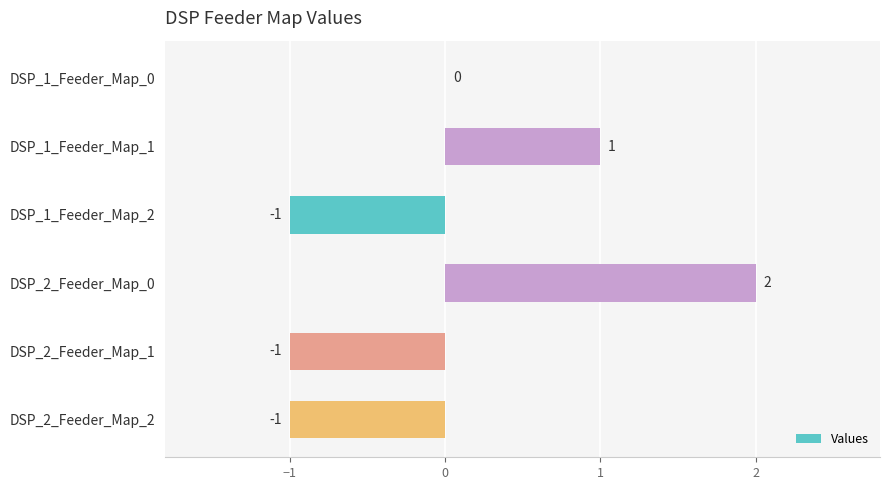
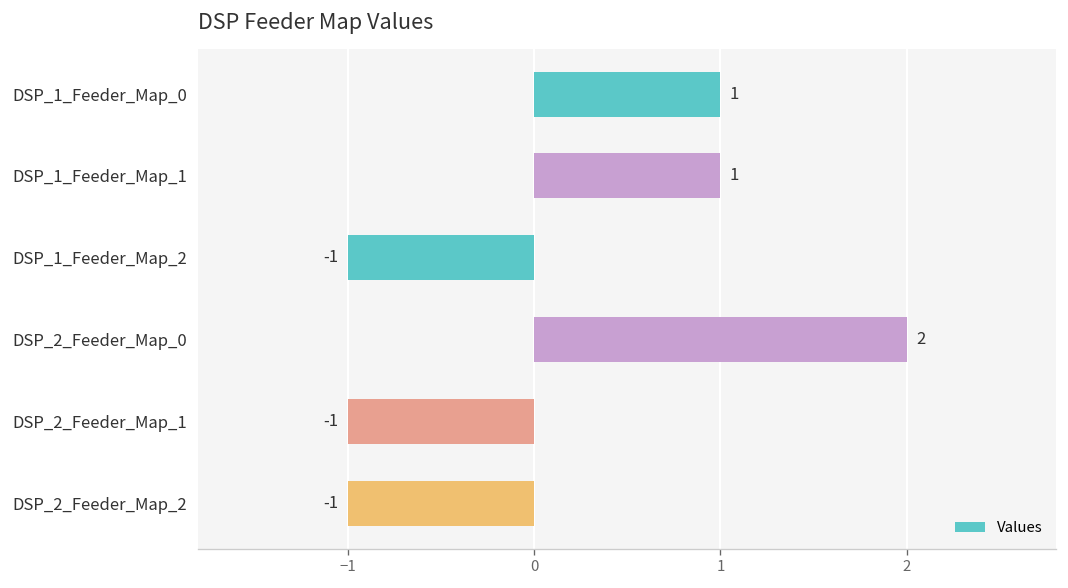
DSP_1_Feeder_Map_0: 0 -> 1
